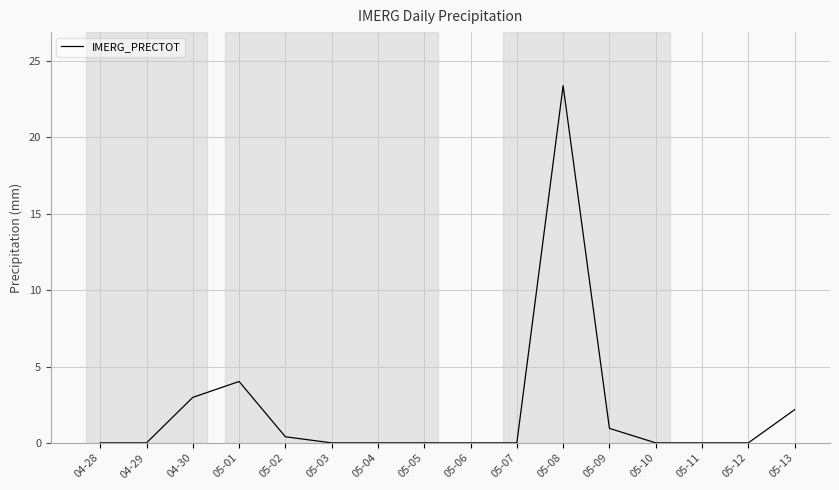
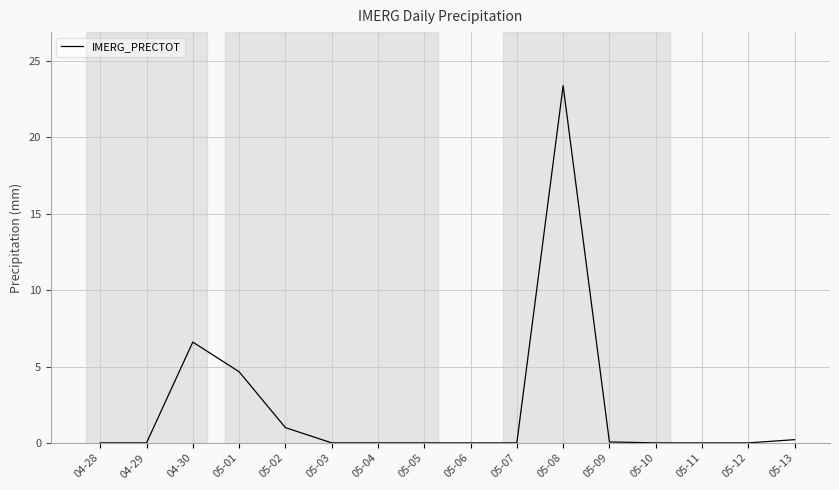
04-30: 3.0 -> 6.6
05-01: 4.0 -> 4.7
05-02: 0.4 -> 1.0
05-09: 1.0 -> 0.1
05-13: 2.2 -> 0.2
